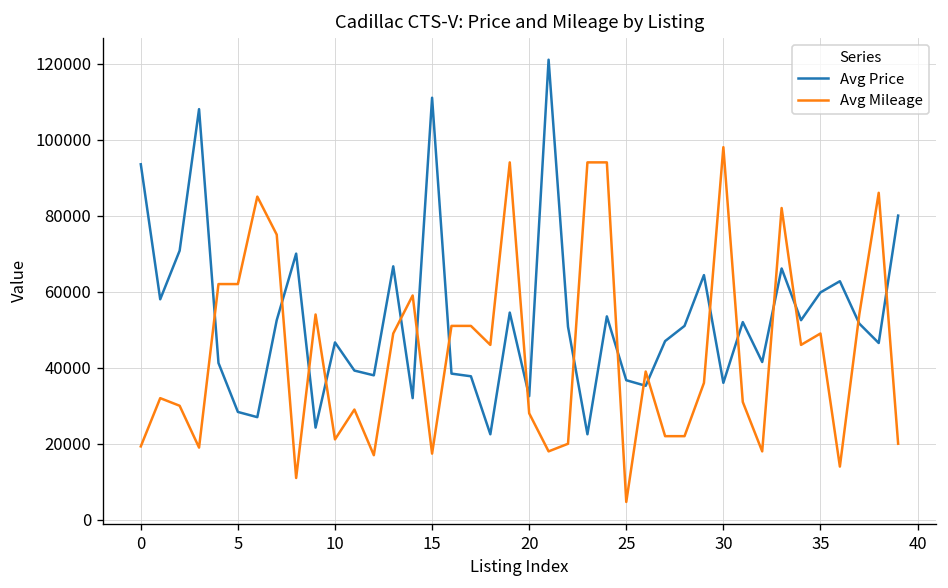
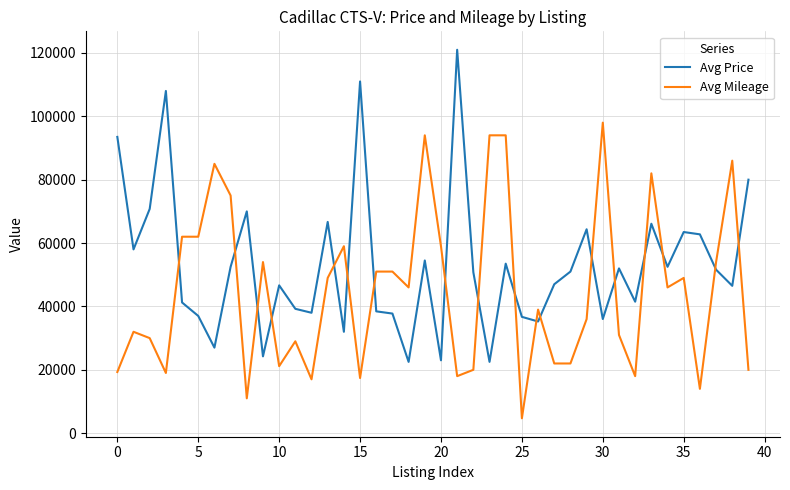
Avg Price, 5: 28000 -> 37000
Avg Price, 20: 33000 -> 23000
Avg Mileage, 20: 28000 -> 59000
Avg Price, 35: 60000 -> 63000
